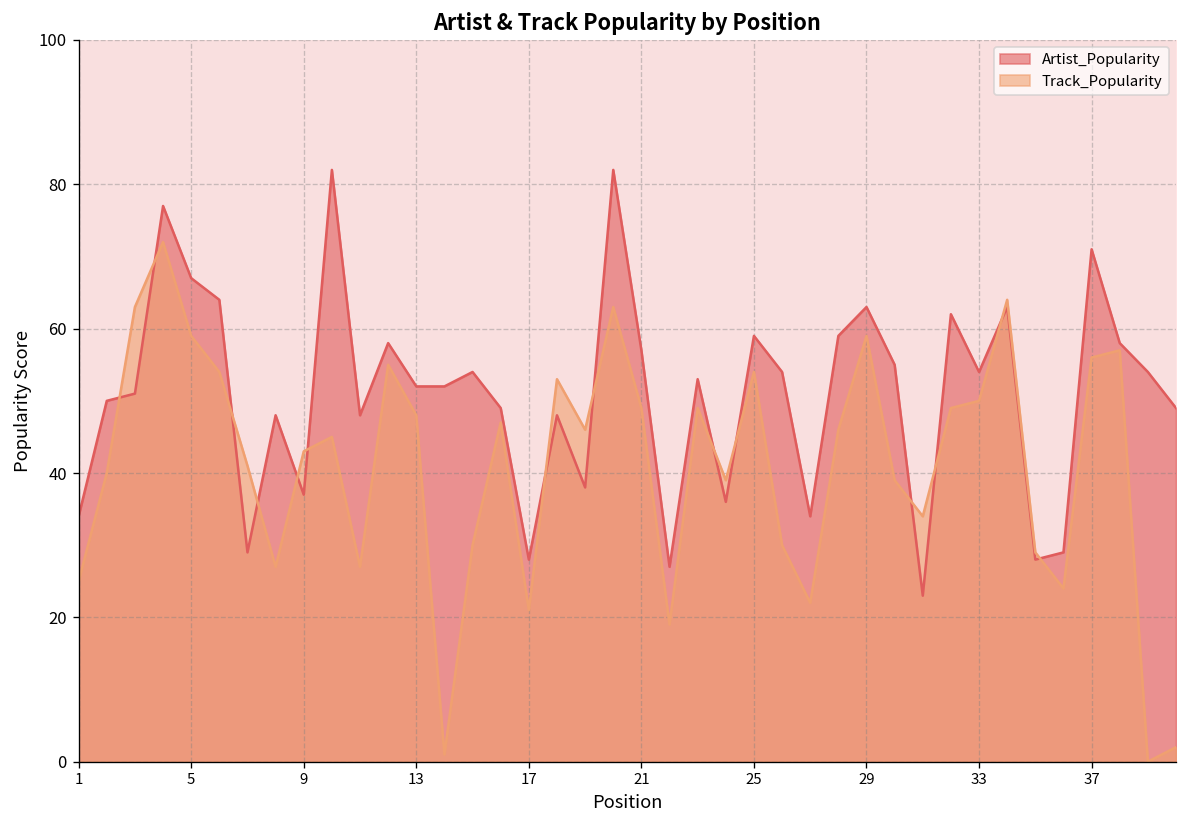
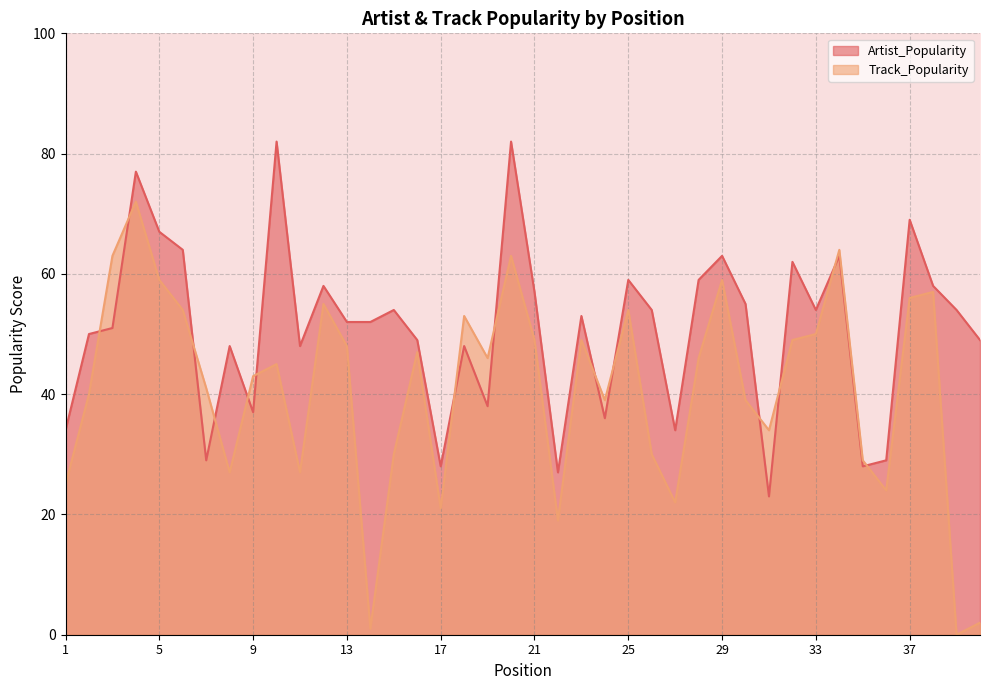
Artist_Popularity, 37: 71 -> 69
